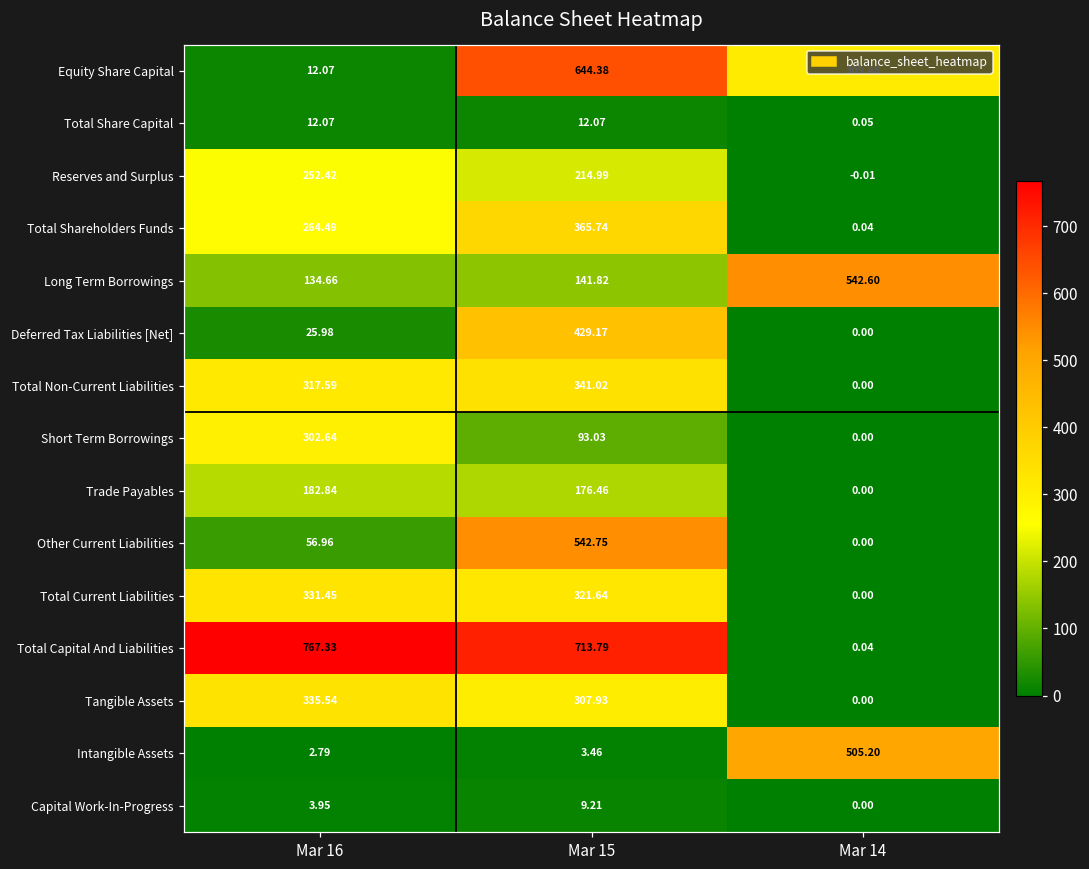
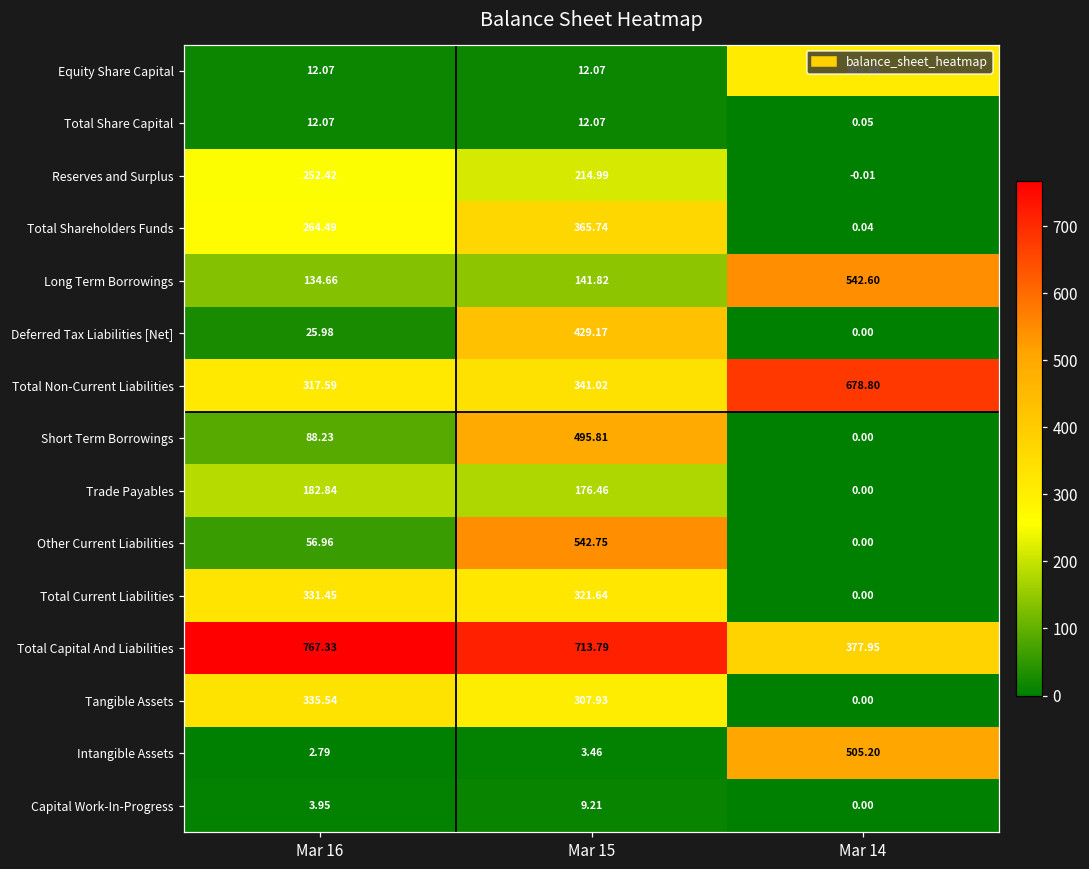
Equity Share Capital, Mar 15: 644.38 -> 12.07
Total Non-Current Liabilities, Mar 14: 0.00 -> 678.80
Short Term Borrowings, Mar 16: 302.64 -> 88.23
Short Term Borrowings, Mar 15: 93.03 -> 495.81
Total Capital And Liabilities, Mar 14: 0.04 -> 377.95
